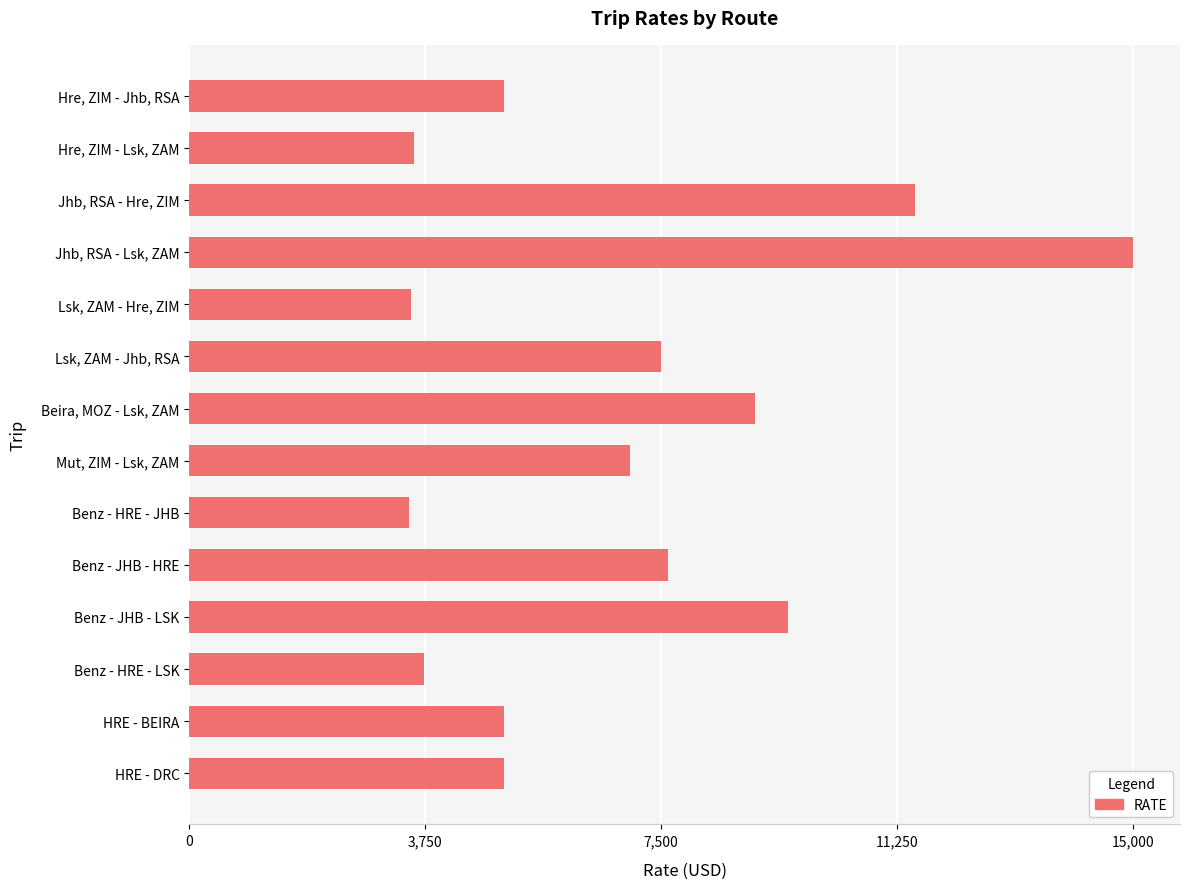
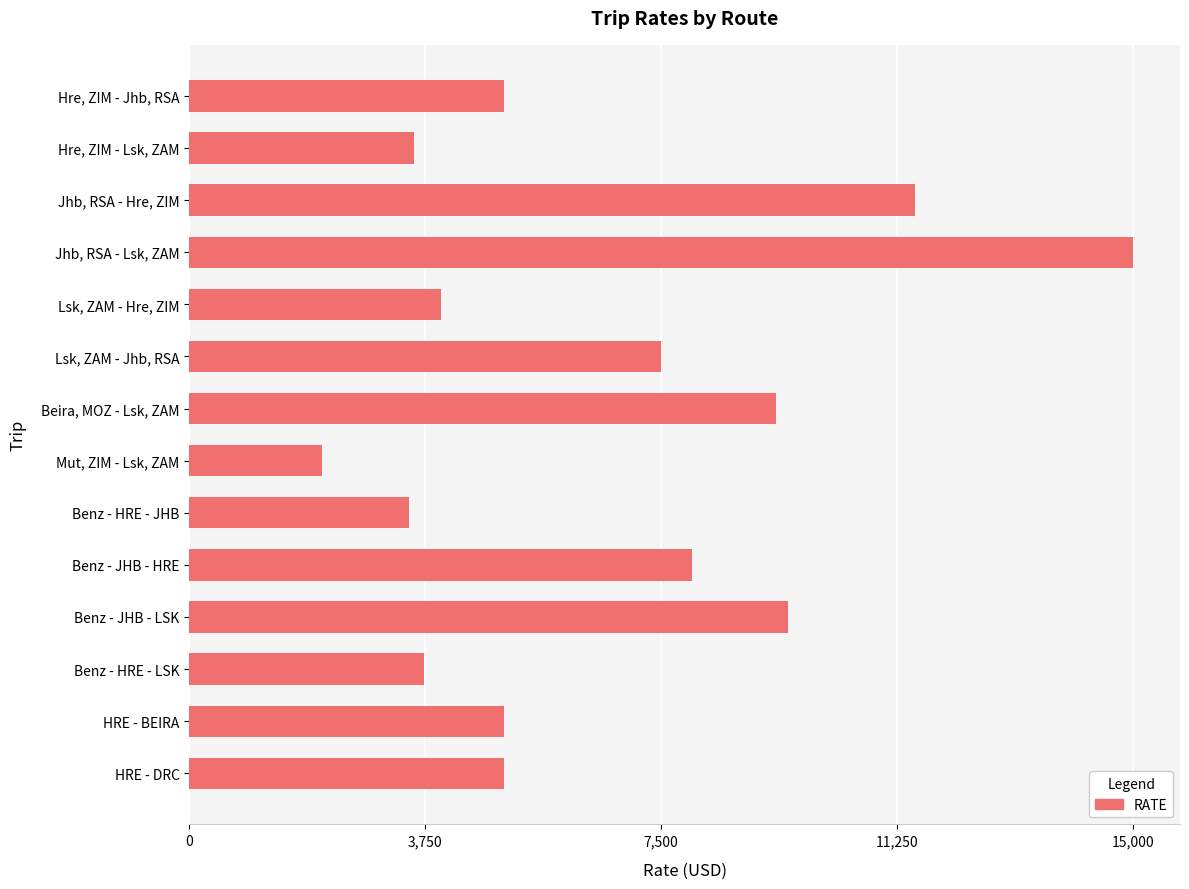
Lsk, ZAM - Hre, ZIM: 3,500 -> 4,000
Beira, MOZ - Lsk, ZAM: 9,000 -> 9,300
Mut, ZIM - Lsk, ZAM: 7,000 -> 2,100
Benz - JHB - HRE: 7,600 -> 8,000
